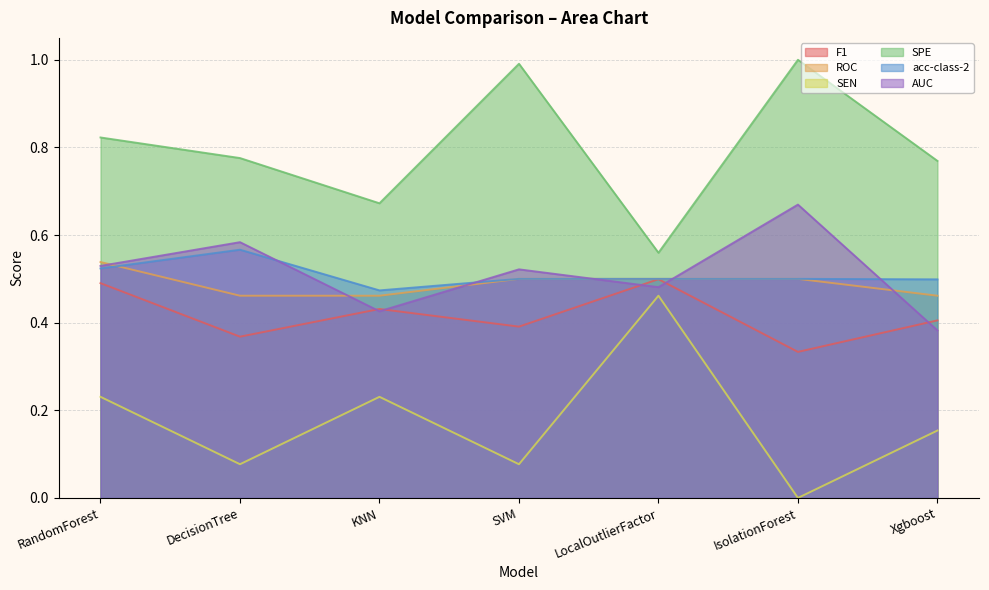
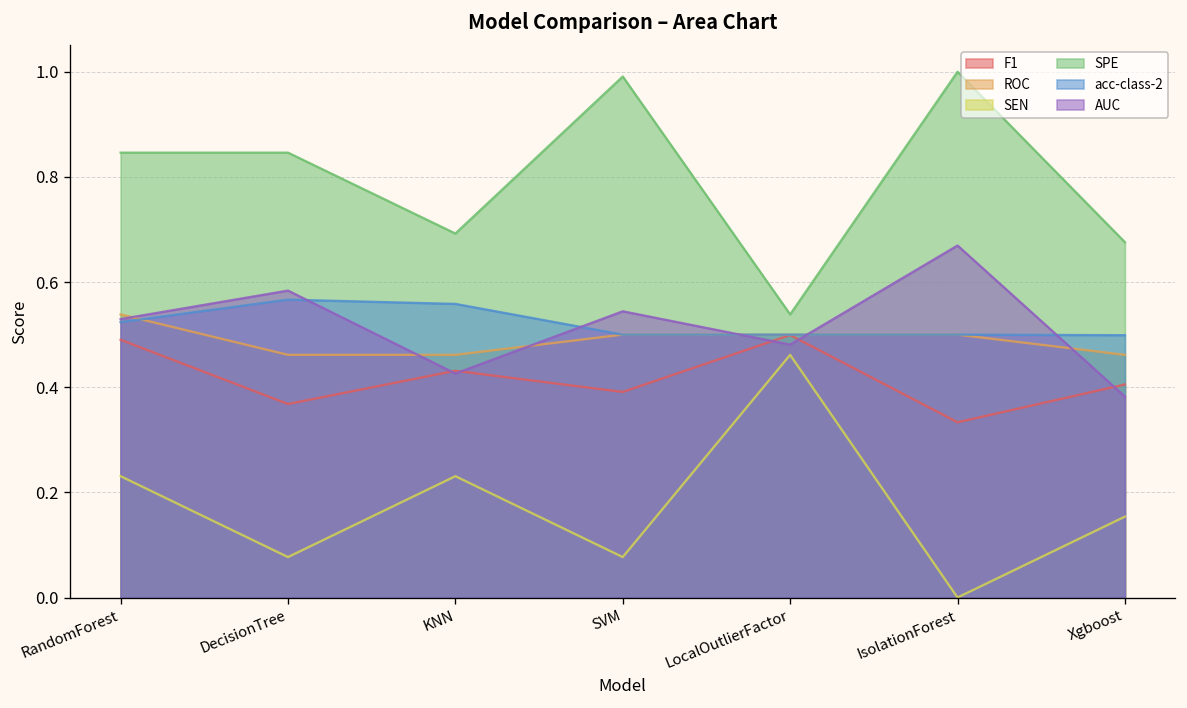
SPE, RandomForest: 0.82 -> 0.85
SPE, DecisionTree: 0.78 -> 0.85
SPE, KNN: 0.67 -> 0.69
acc-class-2, KNN: 0.47 -> 0.56
AUC, SVM: 0.52 -> 0.54
SPE, LocalOutlierFactor: 0.56 -> 0.54
SPE, Xgboost: 0.77 -> 0.68
